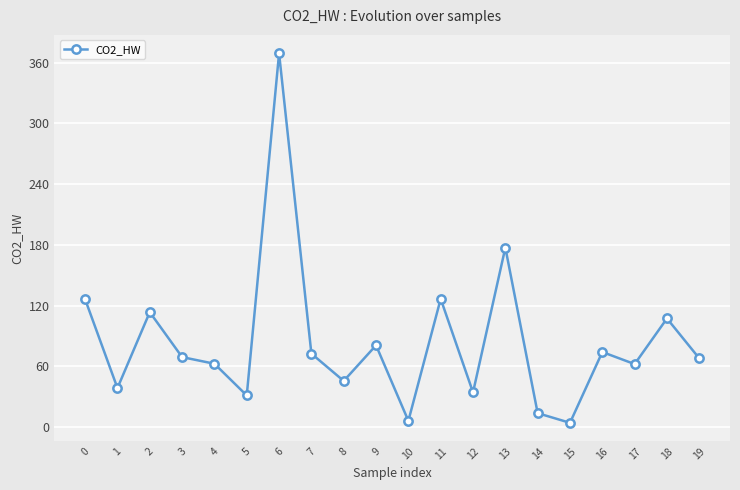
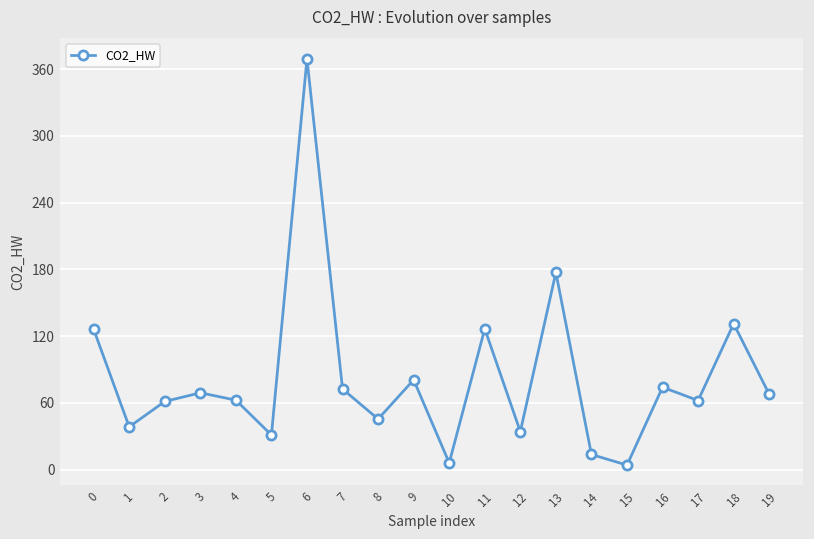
2: 114 -> 61
18: 107 -> 131
